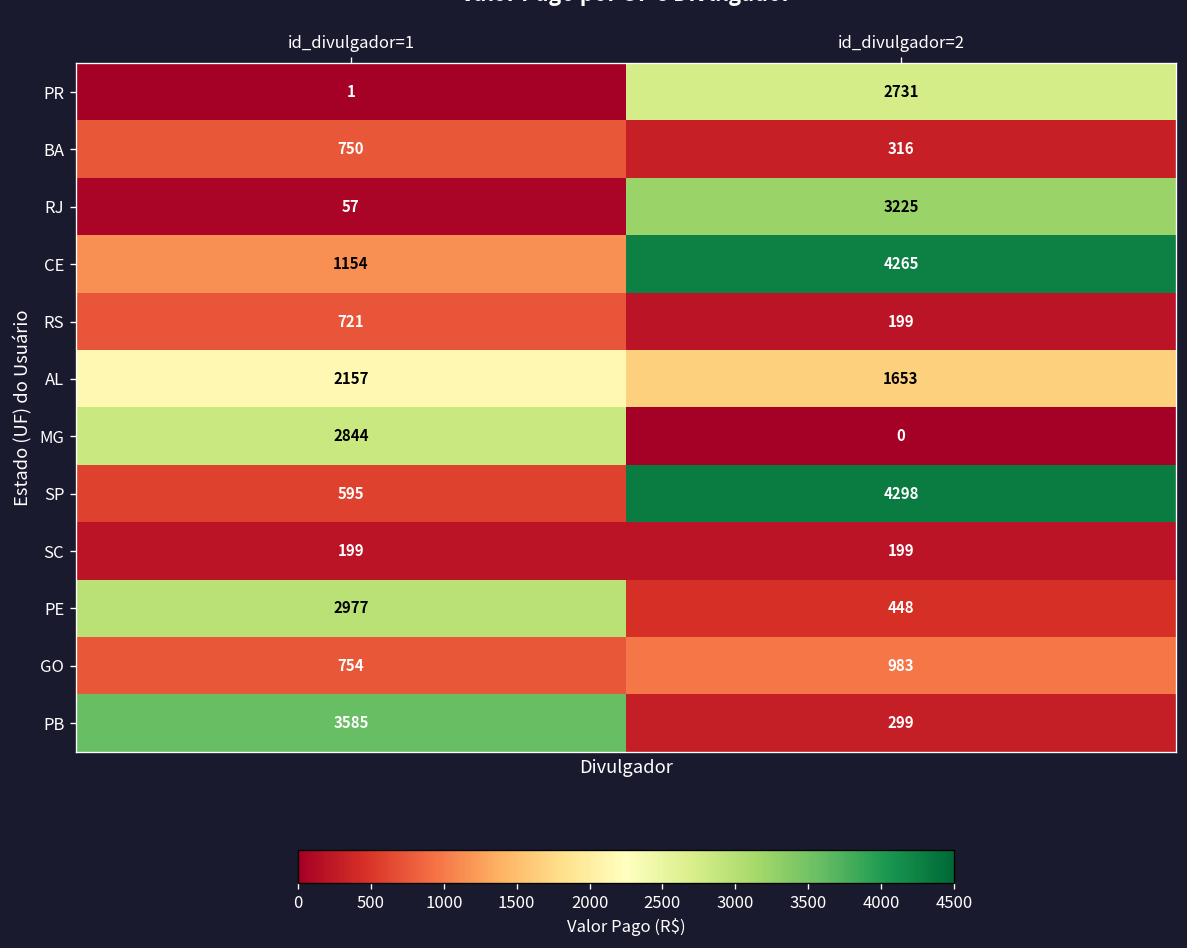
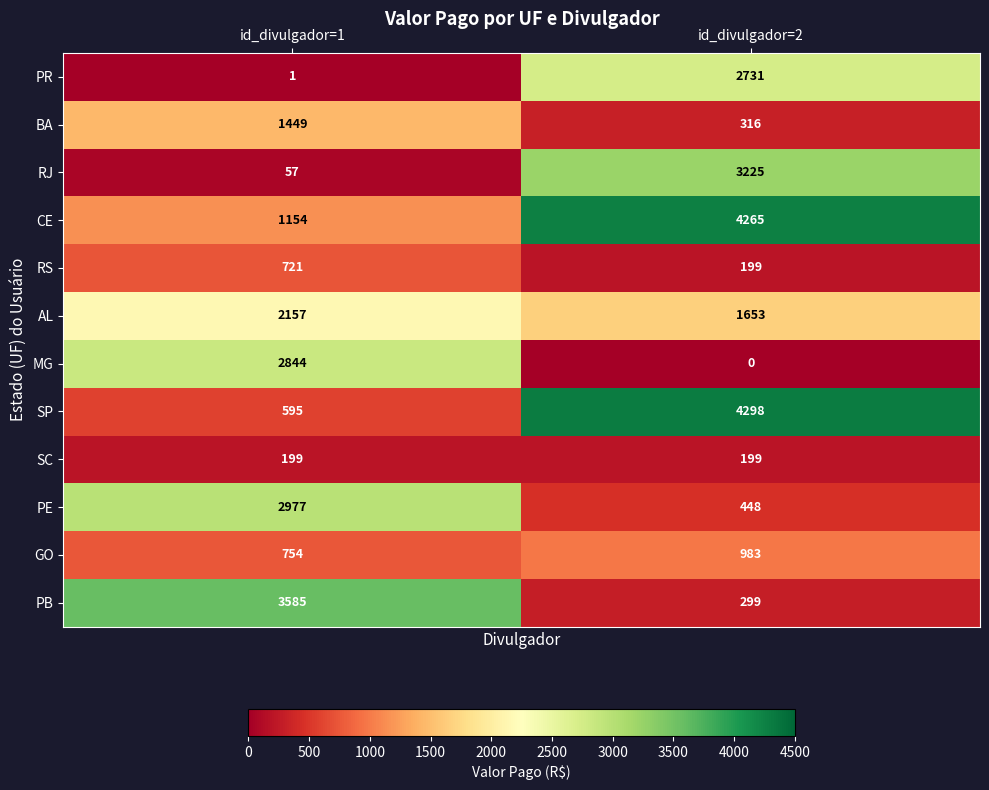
BA, id_divulgador=1: 750 -> 1449
